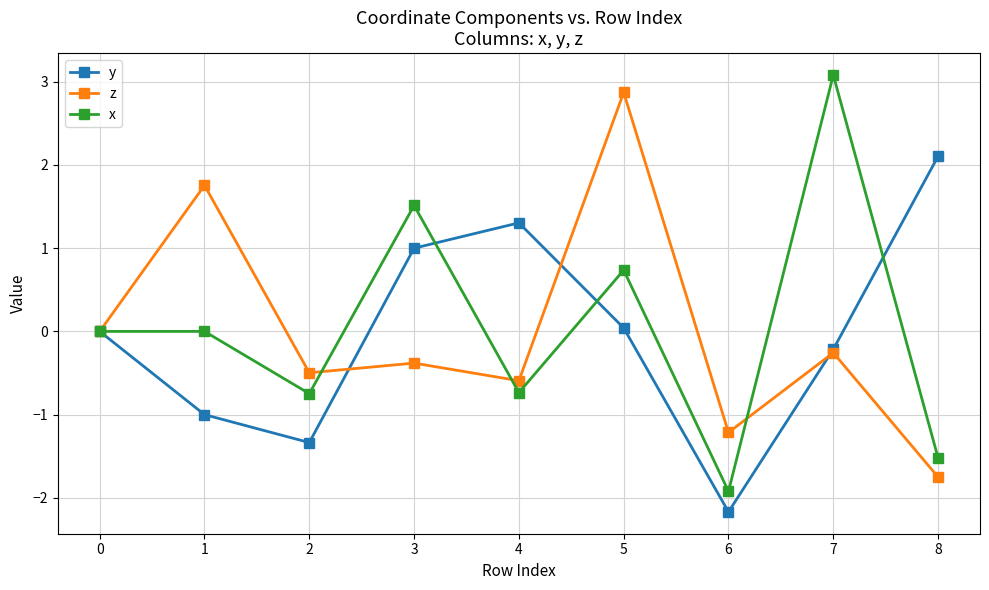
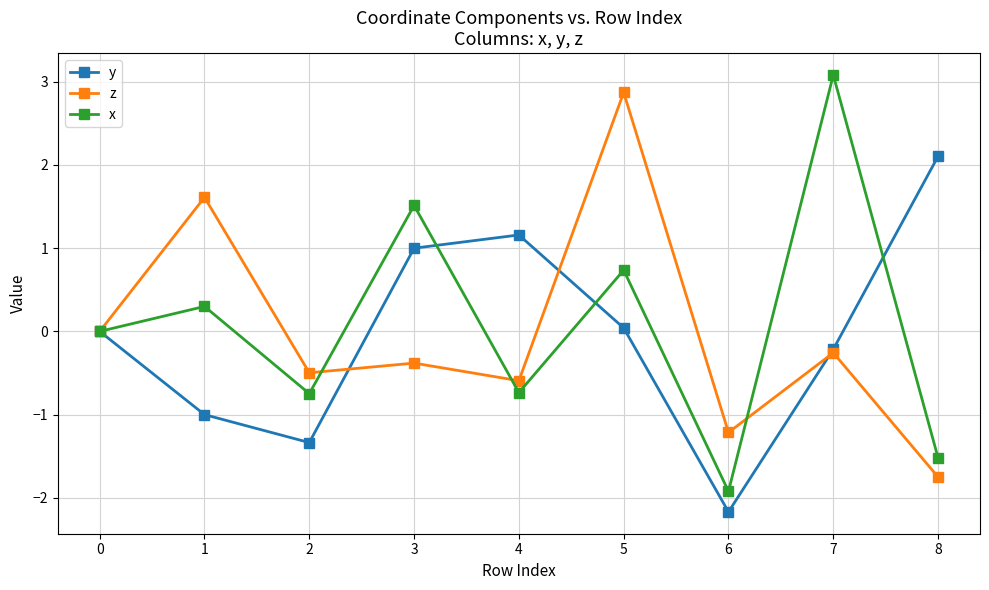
z, 1: 1.8 -> 1.6
x, 1: 0.0 -> 0.3
y, 4: 1.3 -> 1.2
